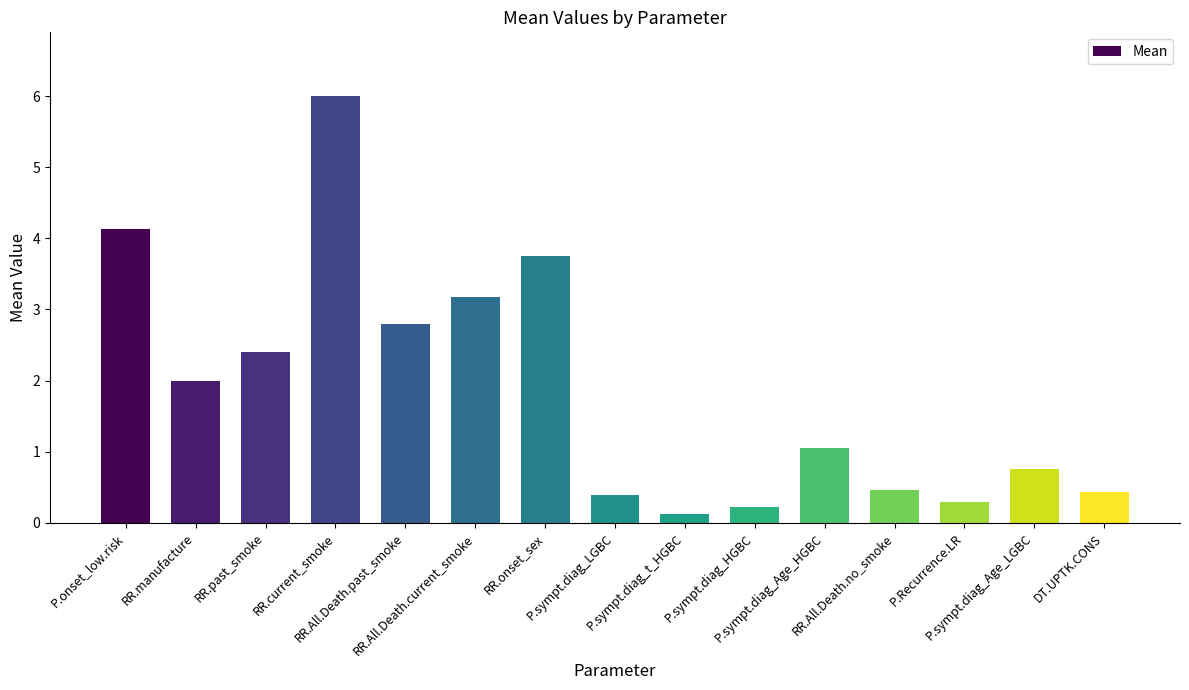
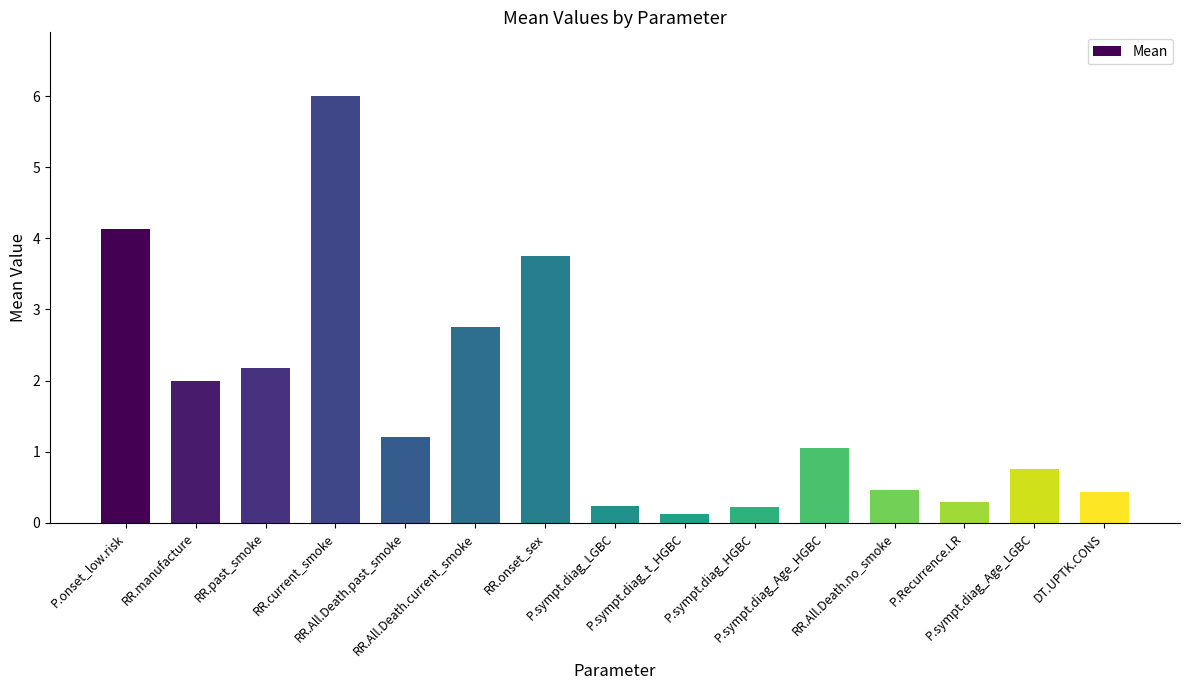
RR.past_smoke: 2.4 -> 2.2
RR.All.Death.past_smoke: 2.8 -> 1.2
RR.All.Death.current_smoke: 3.2 -> 2.8
P.sympt.diag_LGBC: 0.4 -> 0.2
